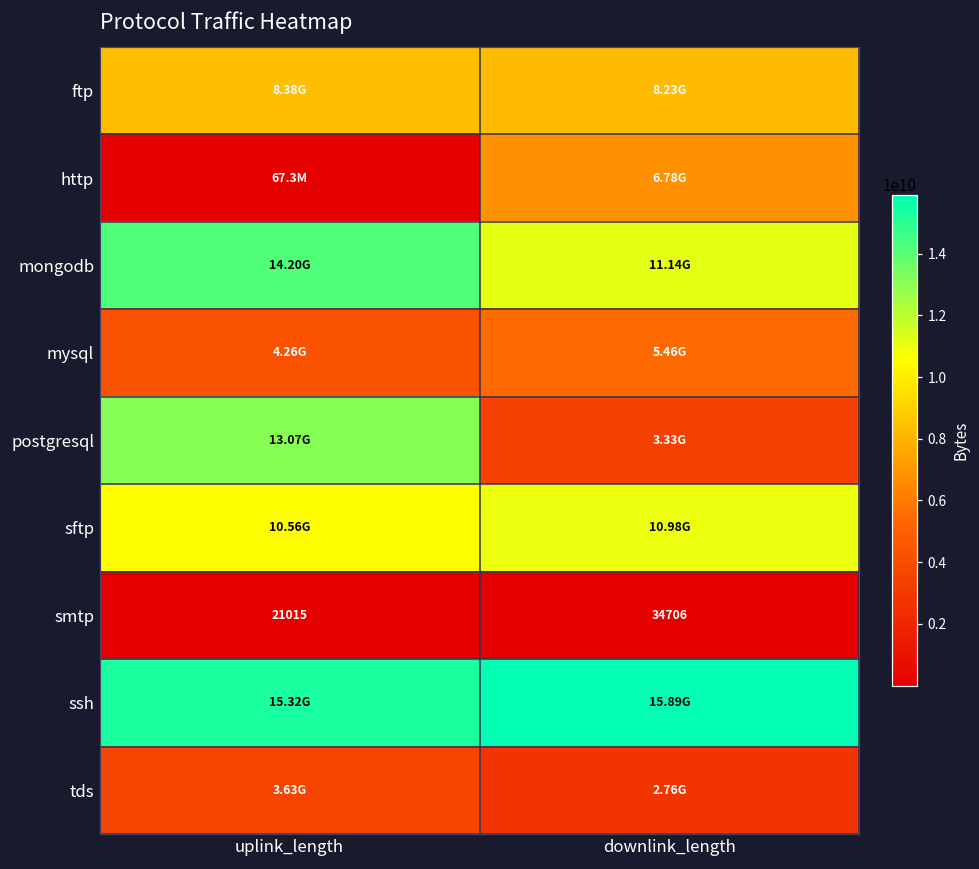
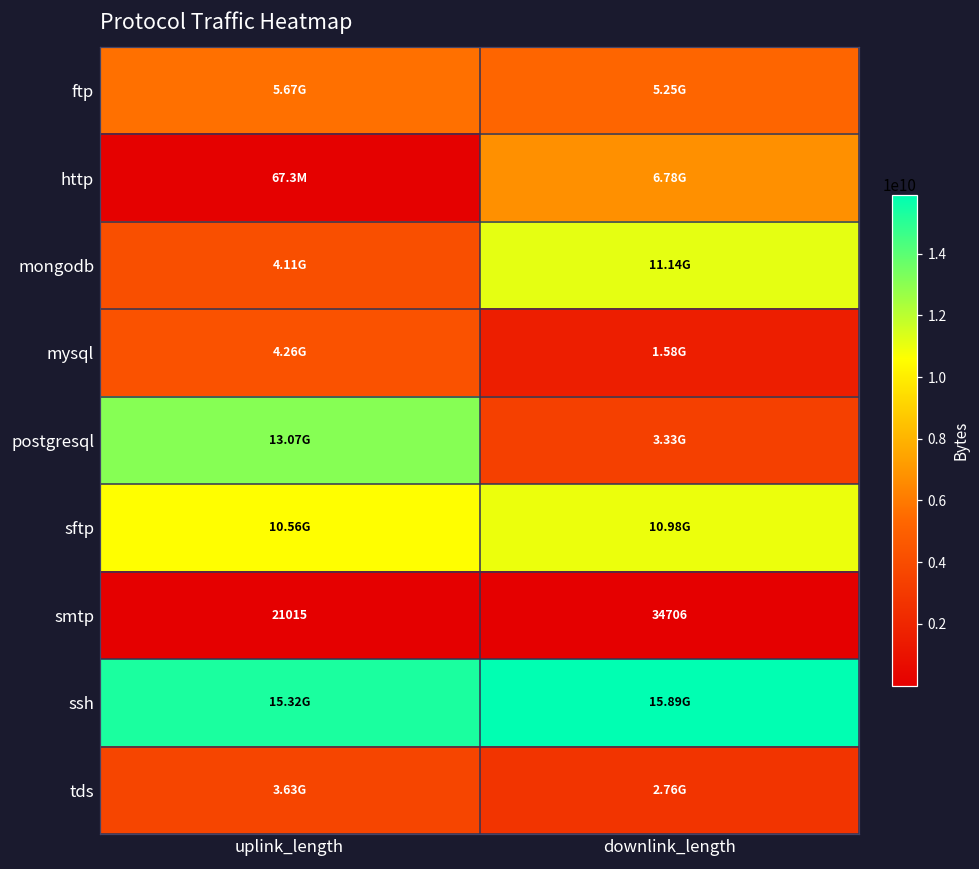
ftp, uplink_length: 8.38G -> 5.67G
ftp, downlink_length: 8.23G -> 5.25G
mongodb, uplink_length: 14.20G -> 4.11G
mysql, downlink_length: 5.46G -> 1.58G
